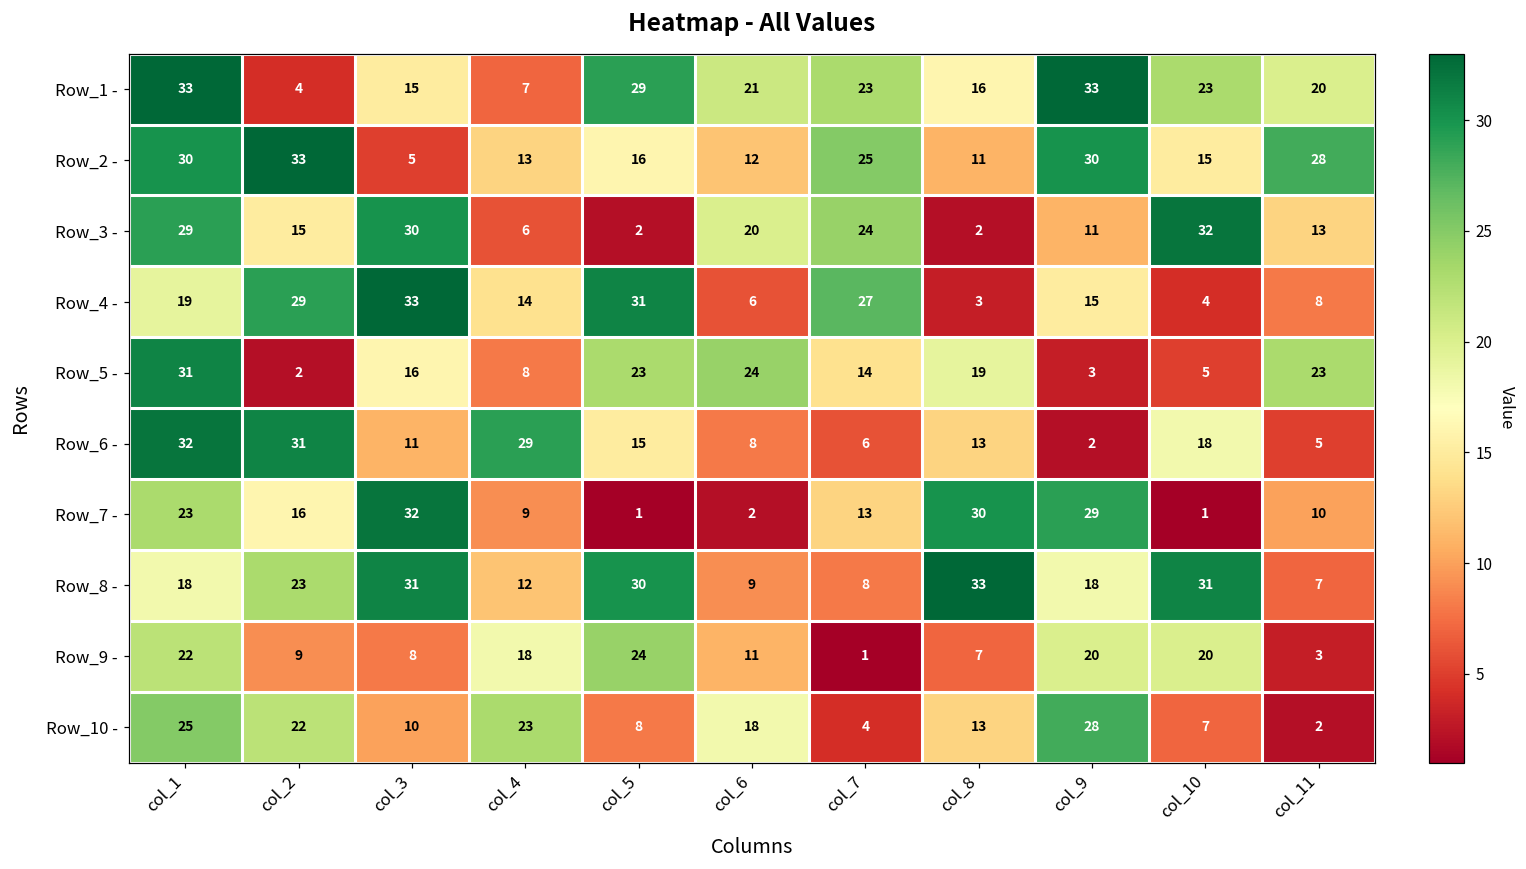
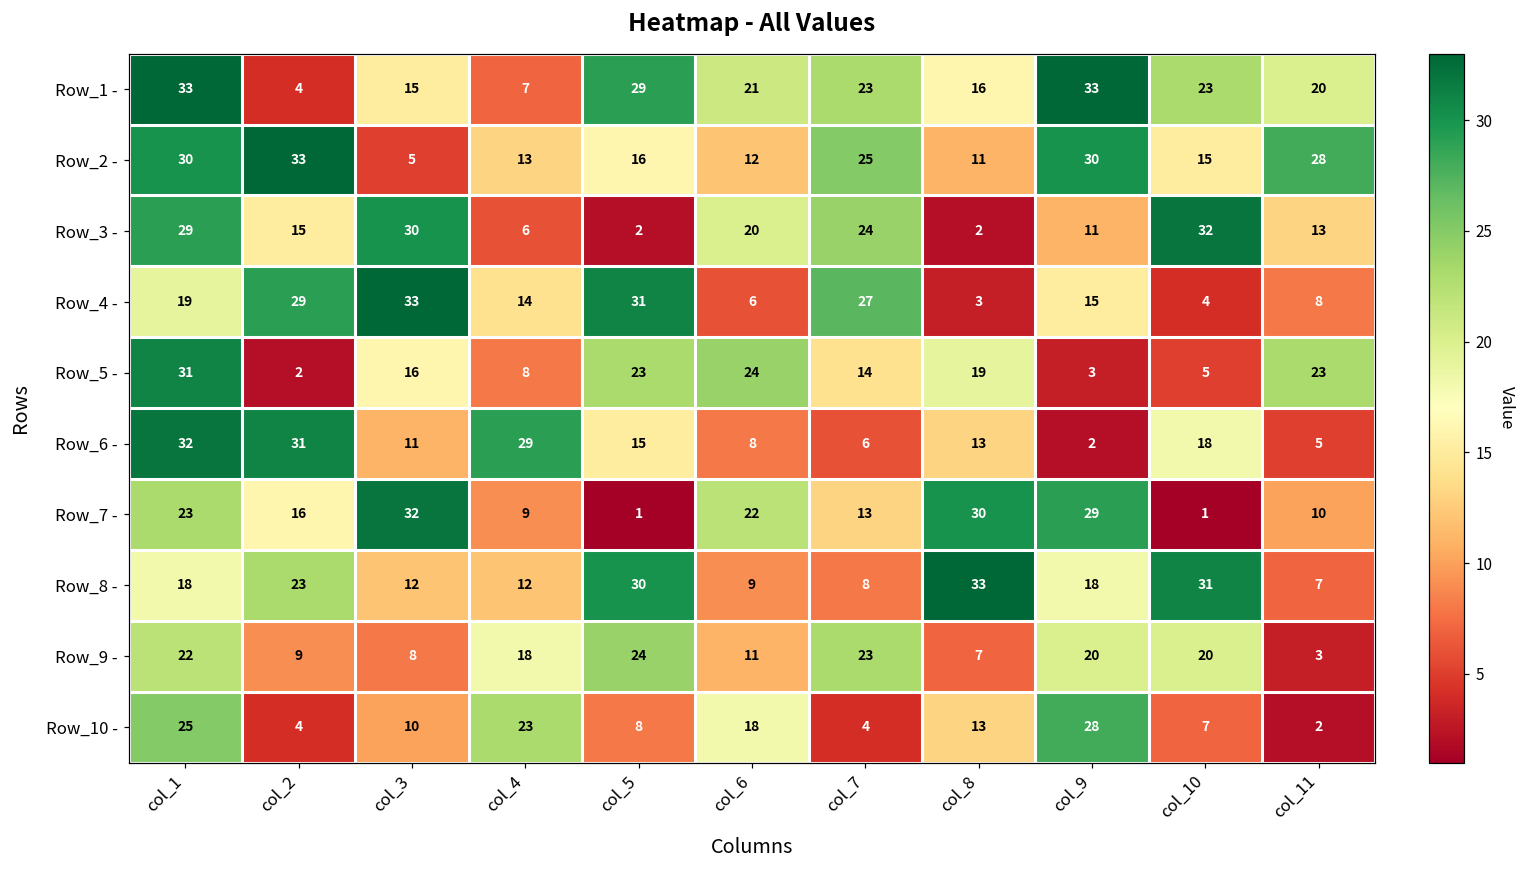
Row_7 -, col_6: 2 -> 22
Row_8 -, col_3: 31 -> 12
Row_9 -, col_7: 1 -> 23
Row_10 -, col_2: 22 -> 4
